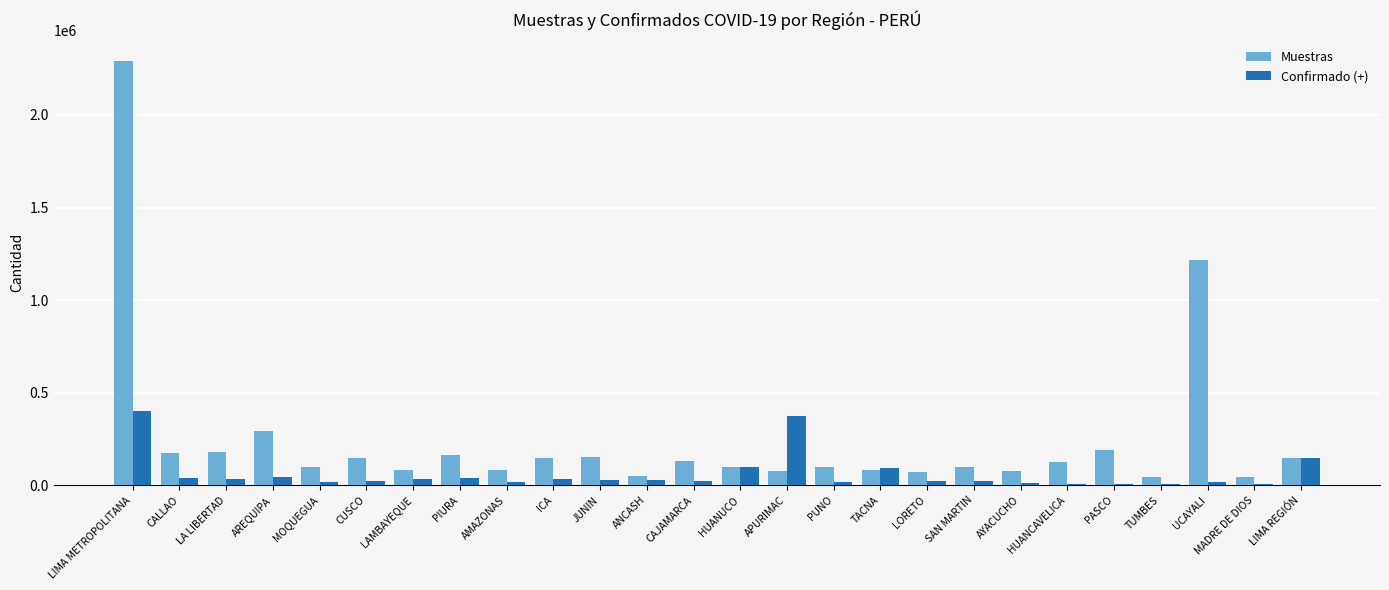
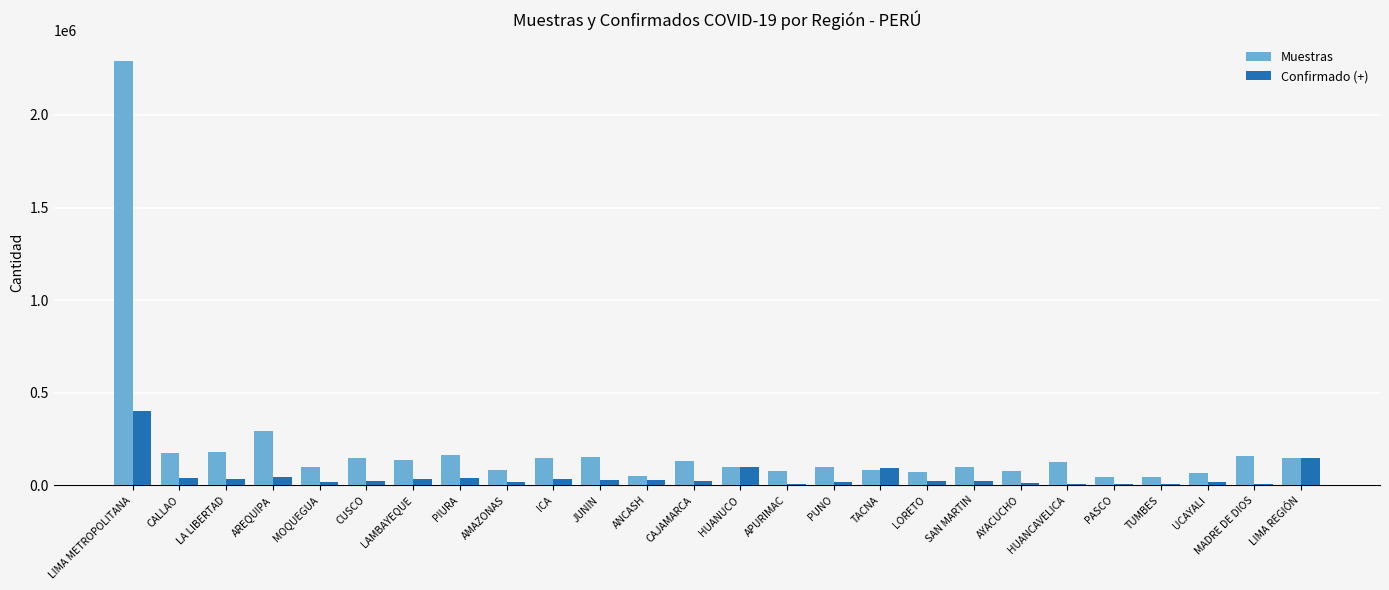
Muestras, LAMBAYEQUE: 80000 -> 140000
Confirmado (+), APURIMAC: 370000 -> 10000
Muestras, PASCO: 190000 -> 50000
Muestras, UCAYALI: 1210000 -> 60000
Muestras, MADRE DE DIOS: 40000 -> 160000
